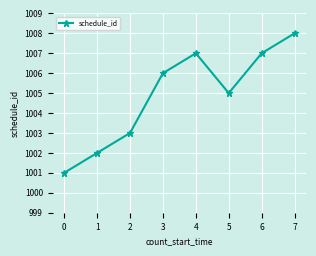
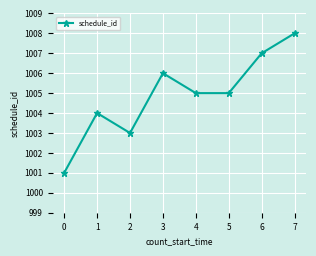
1: 1002 -> 1004
4: 1007 -> 1005
